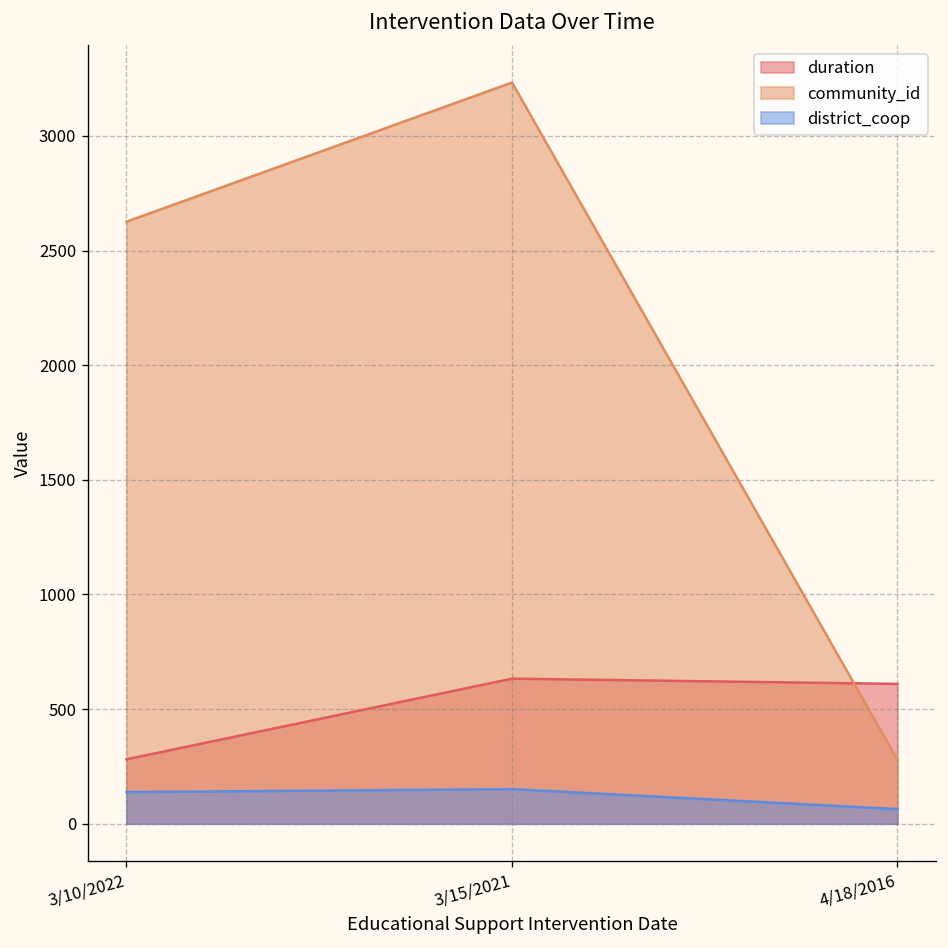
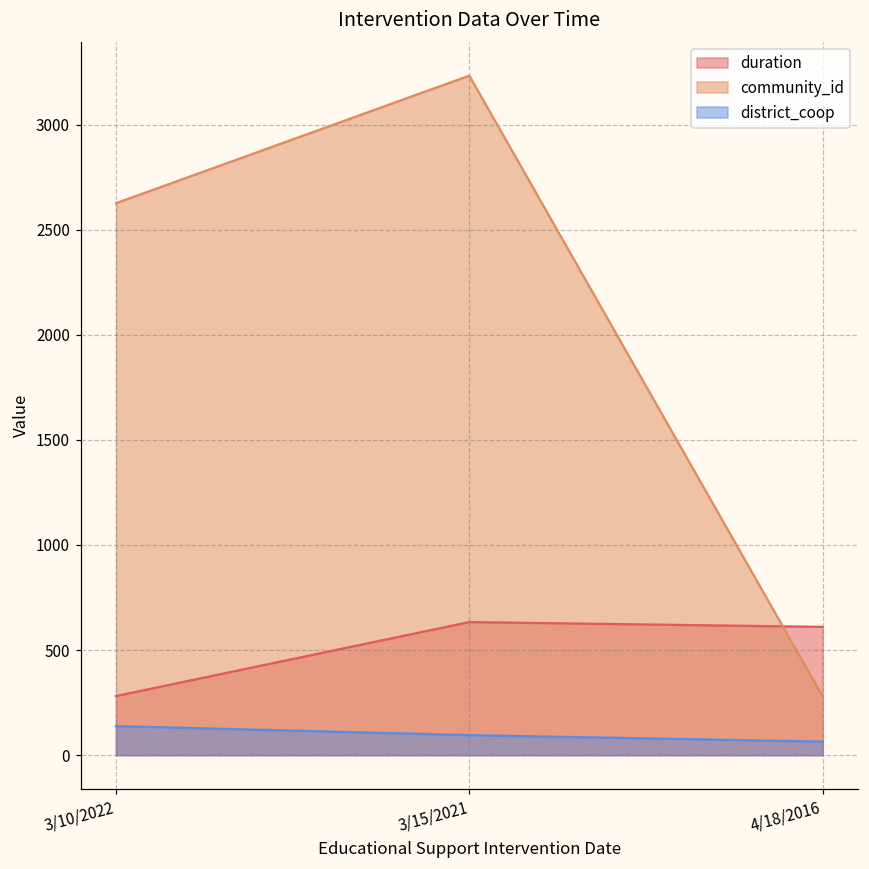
district_coop, 3/15/2021: 150 -> 100
